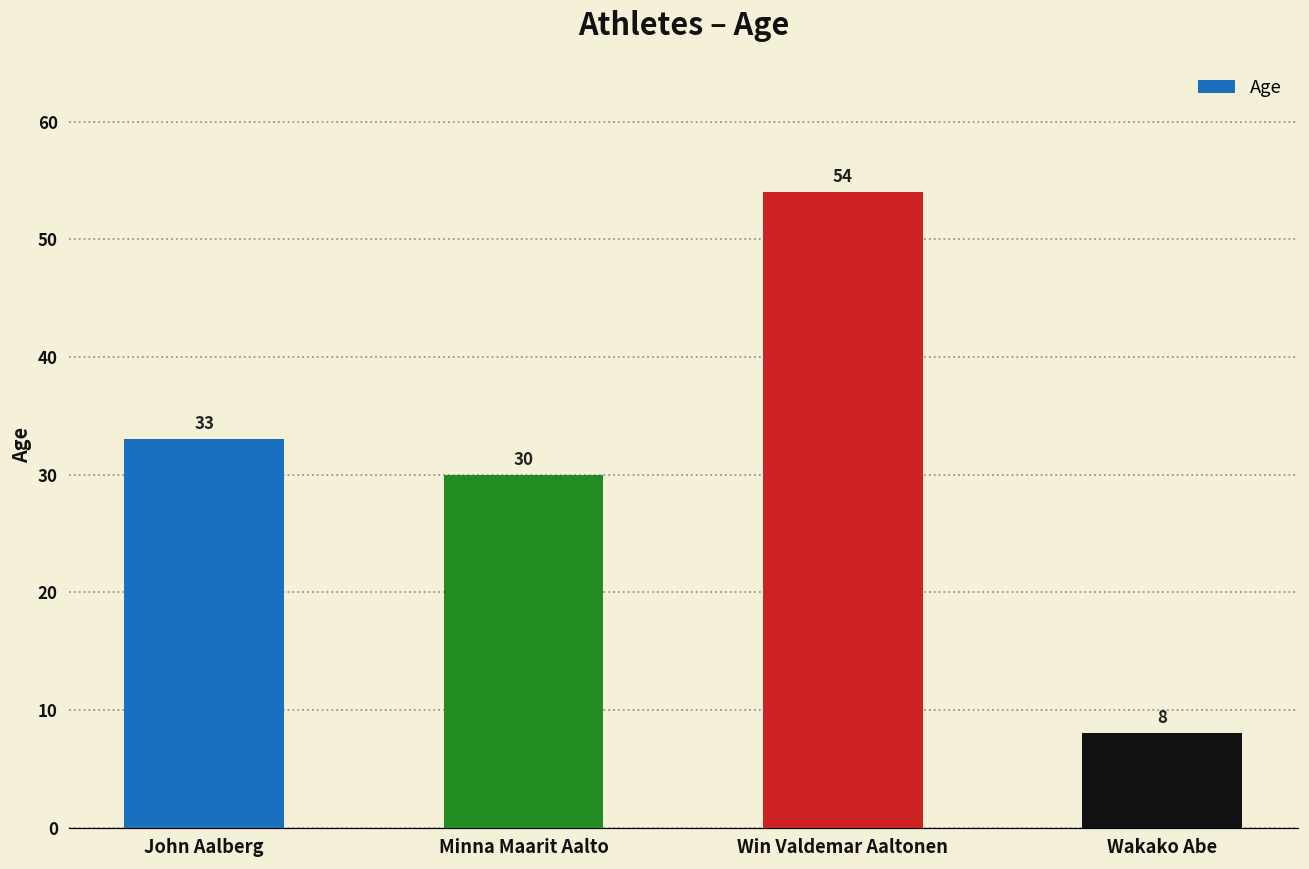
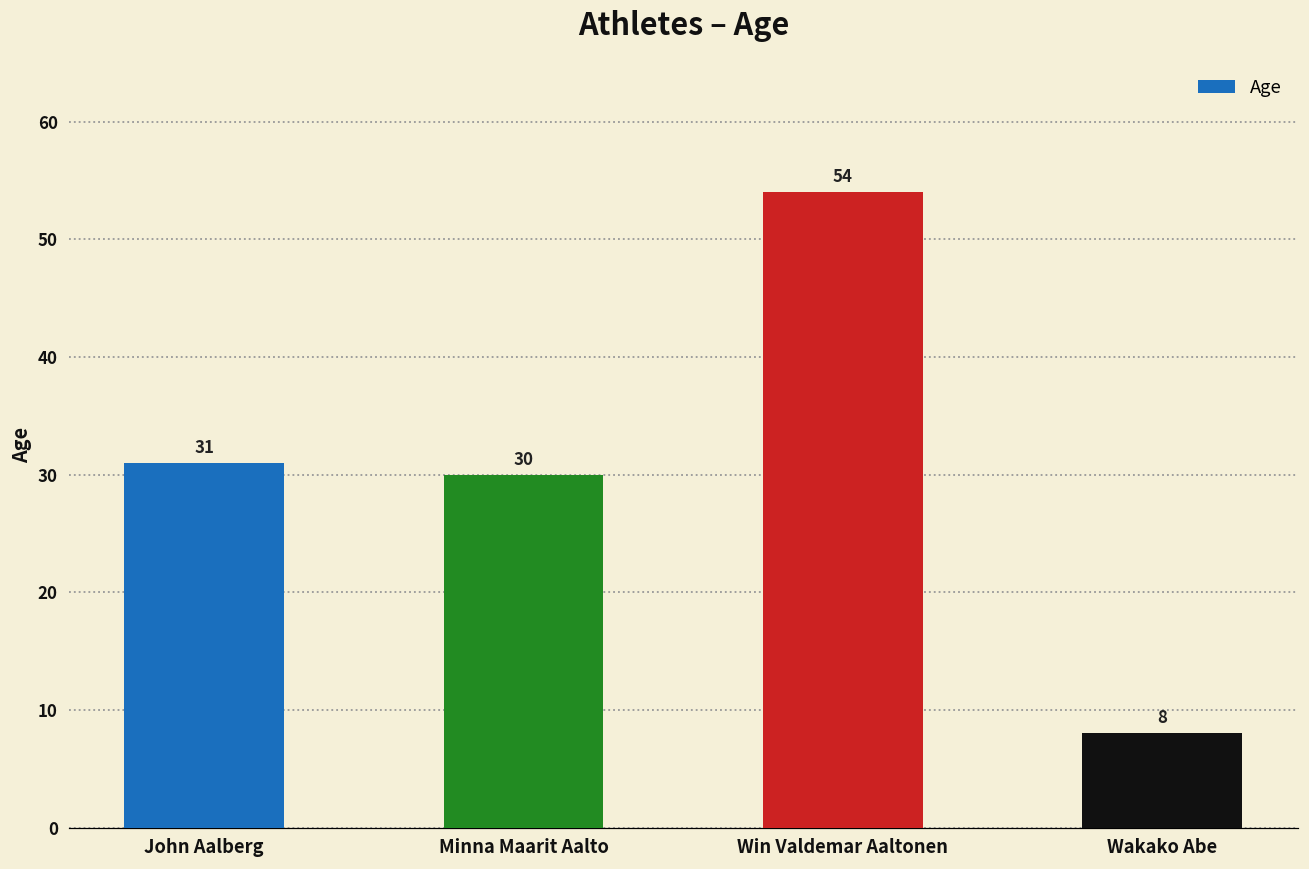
John Aalberg: 33 -> 31
